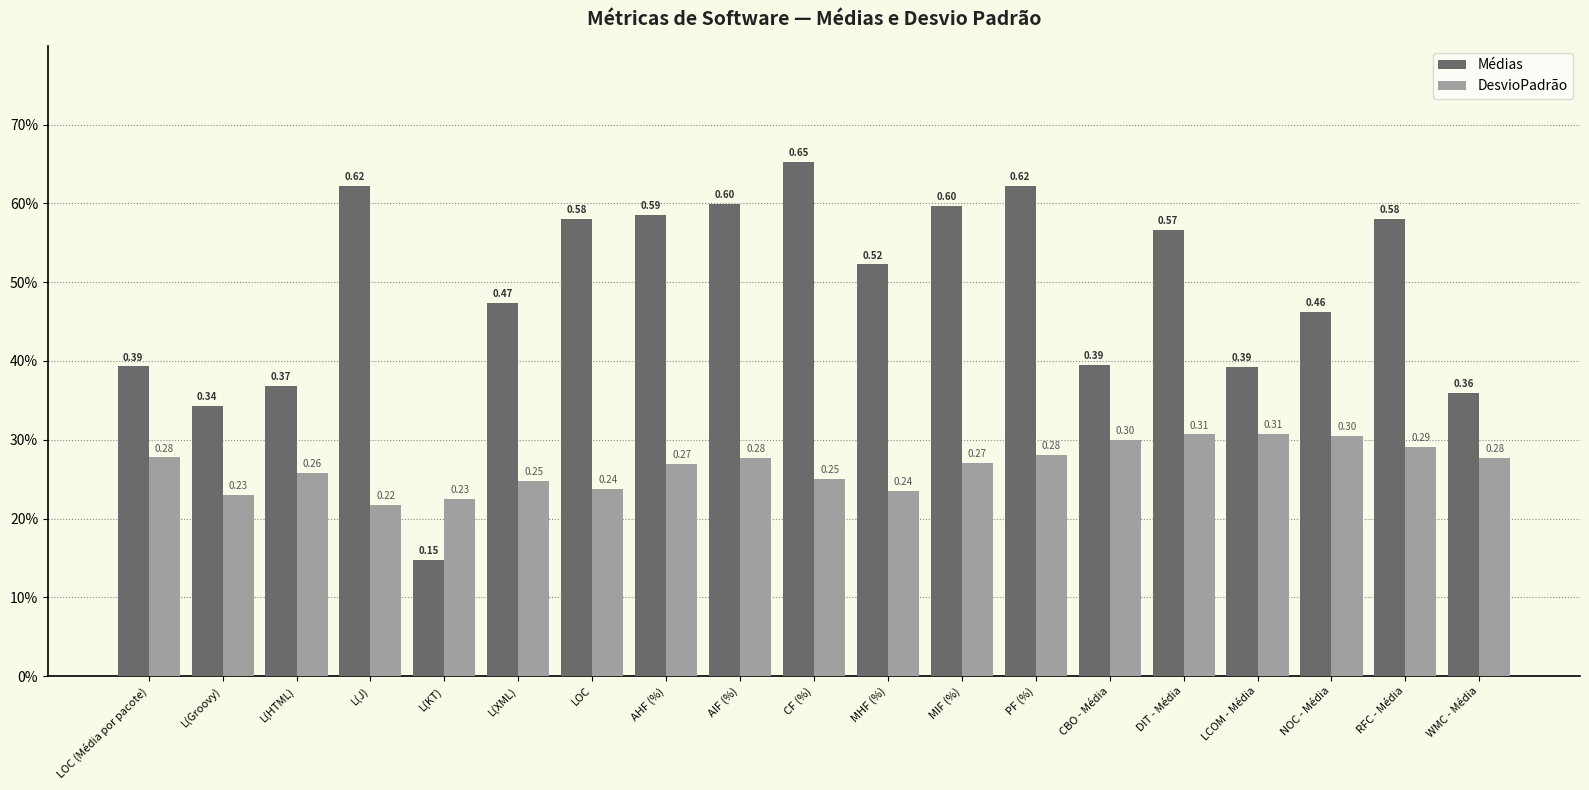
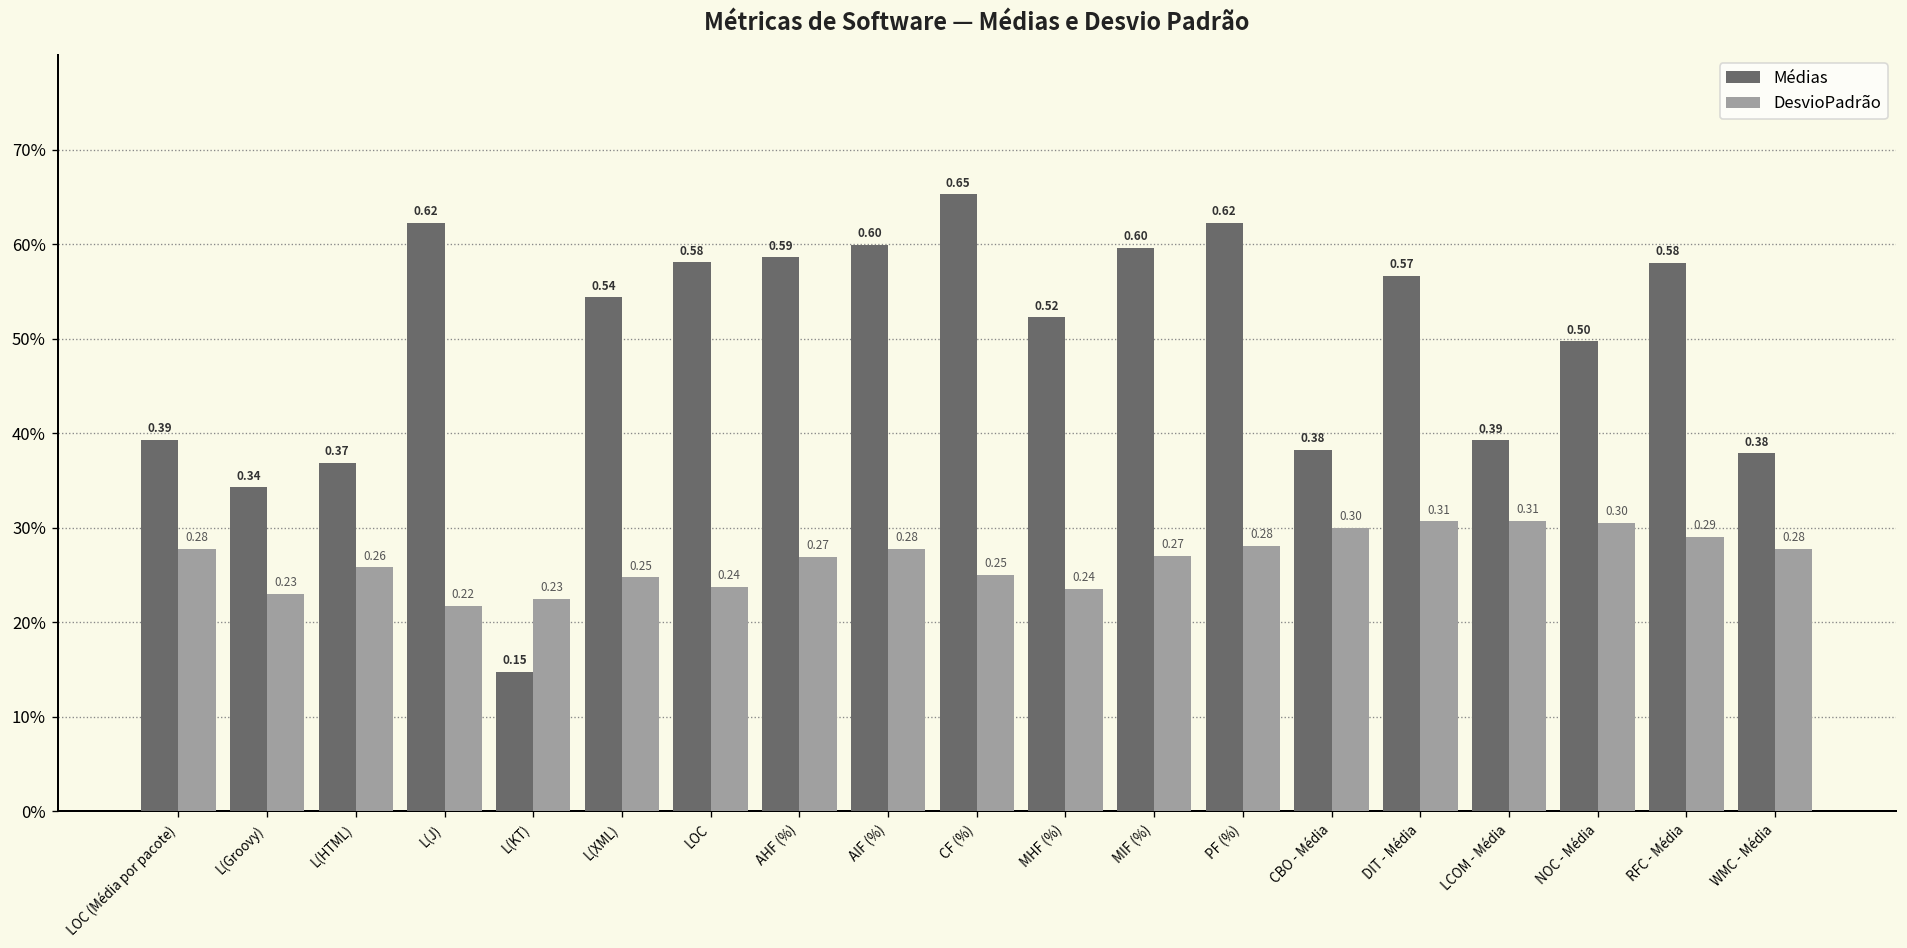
Médias, L(XML): 0.47 -> 0.54
Médias, CBO - Média: 0.39 -> 0.38
Médias, NOC - Média: 0.46 -> 0.50
Médias, WMC - Média: 0.36 -> 0.38
